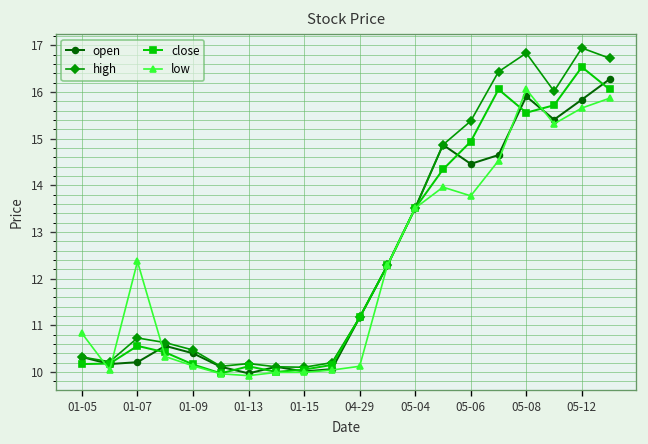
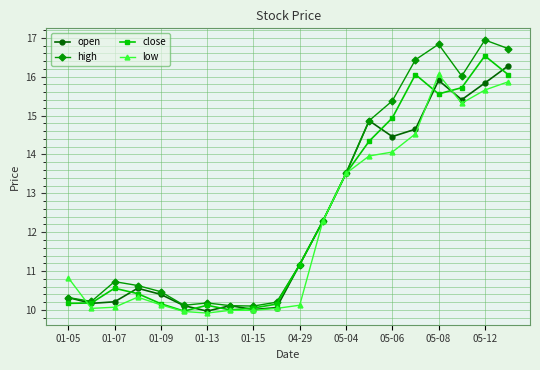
low, 01-07: 12.4 -> 10.1
low, 05-06: 13.8 -> 14.1
